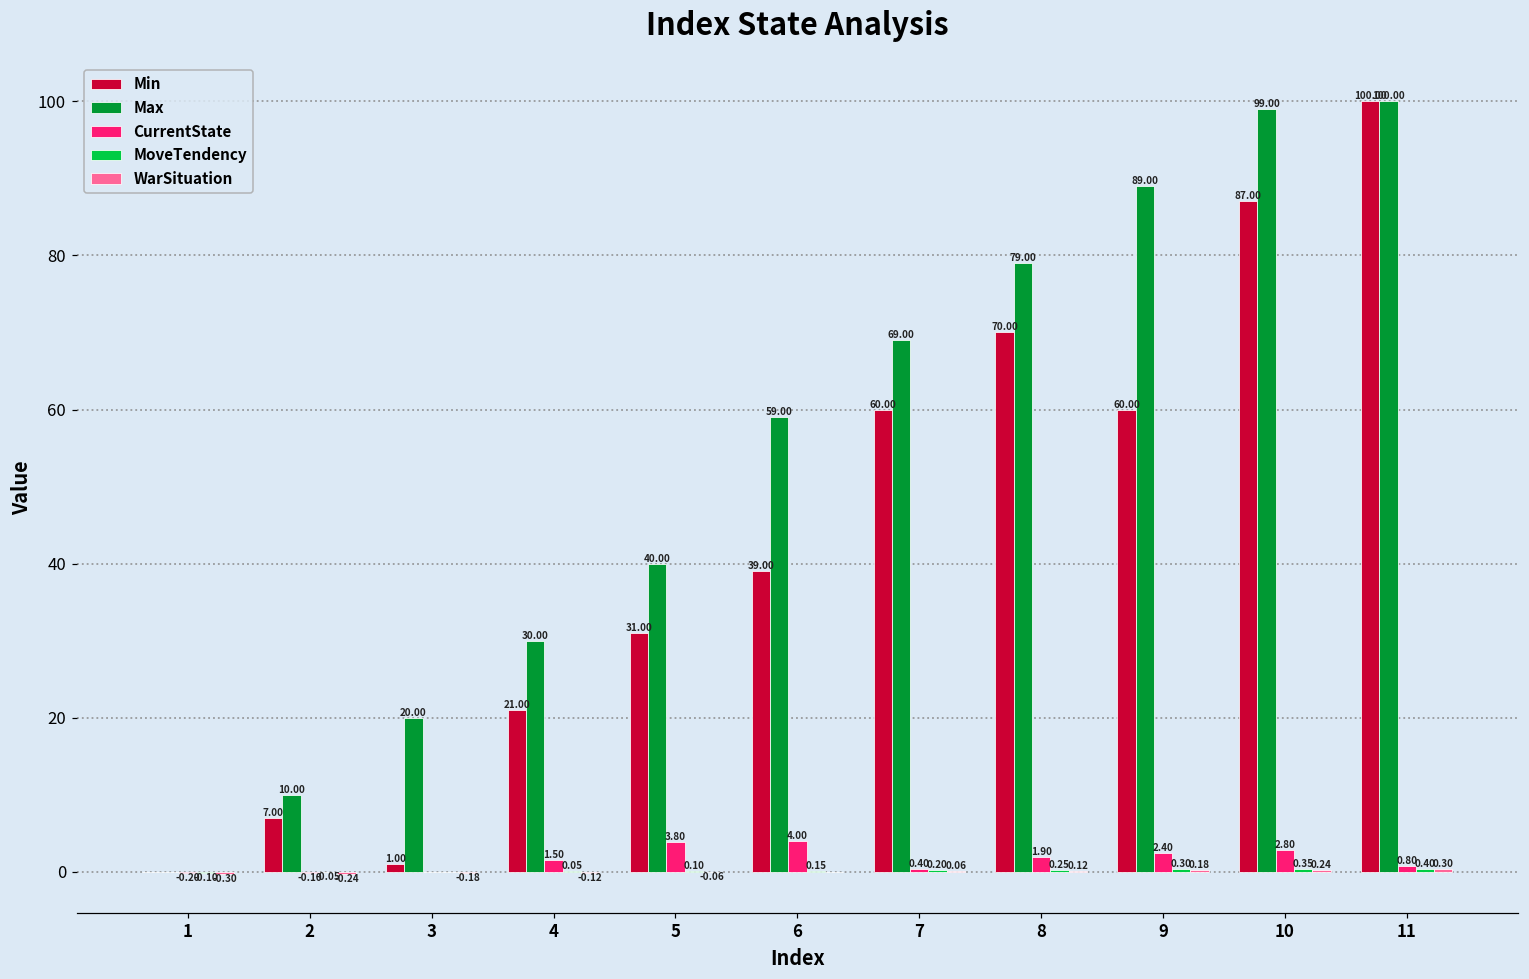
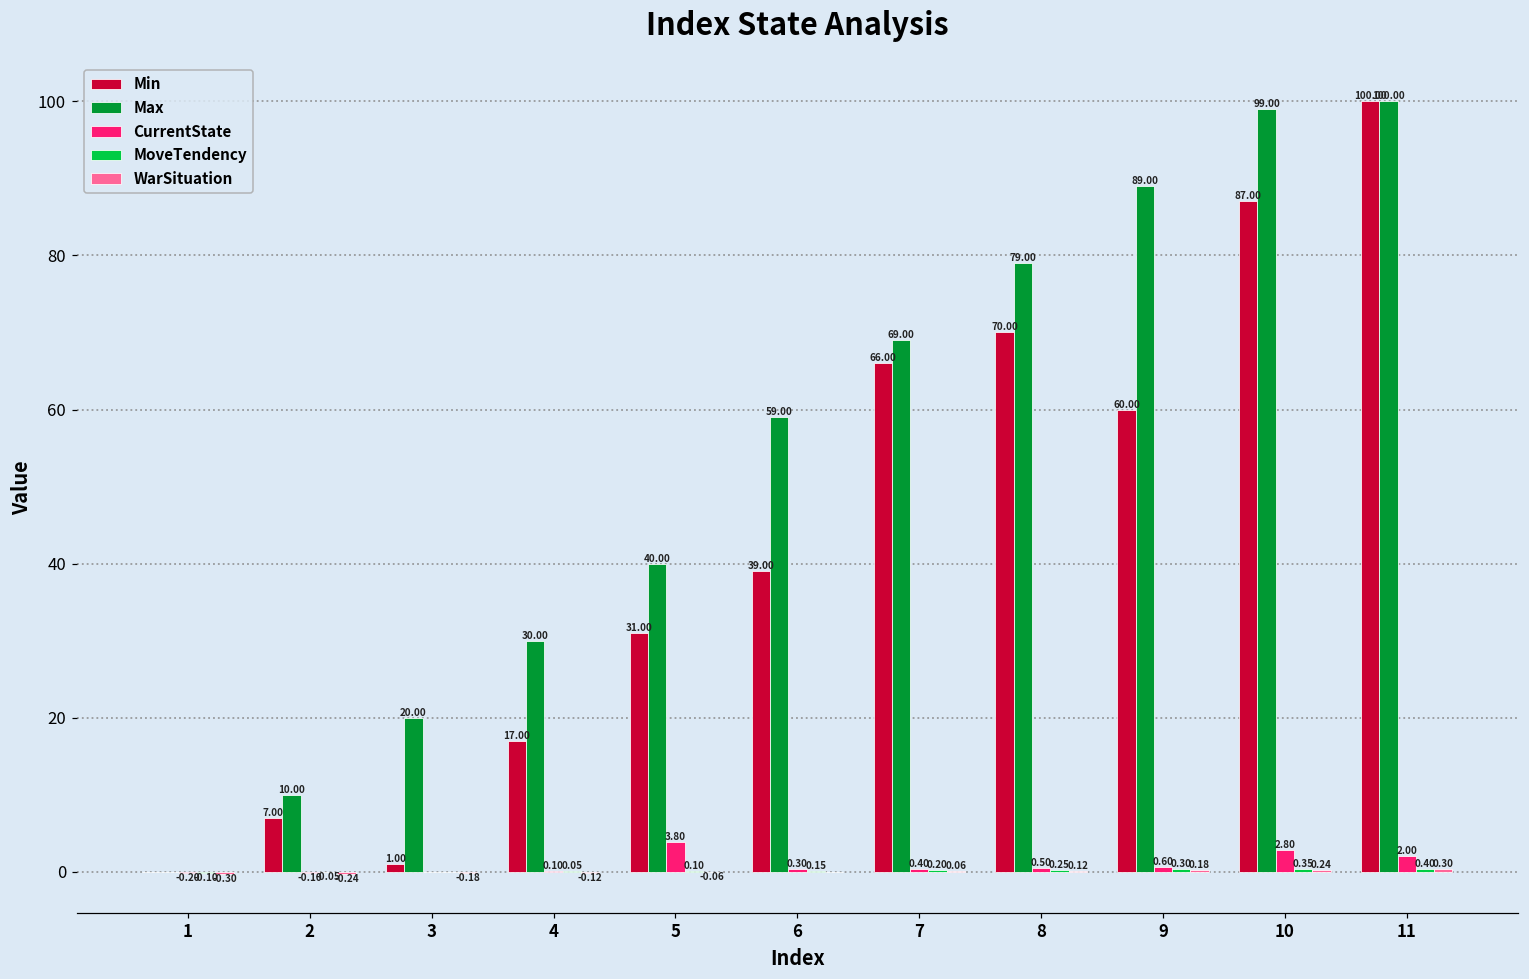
Min, 4: 21.00 -> 17.00
CurrentState, 4: 1.50 -> 0.10
CurrentState, 6: 4.00 -> 0.30
Min, 7: 60.00 -> 66.00
CurrentState, 8: 1.90 -> 0.50
CurrentState, 9: 2.40 -> 0.60
CurrentState, 11: 0.80 -> 2.00
